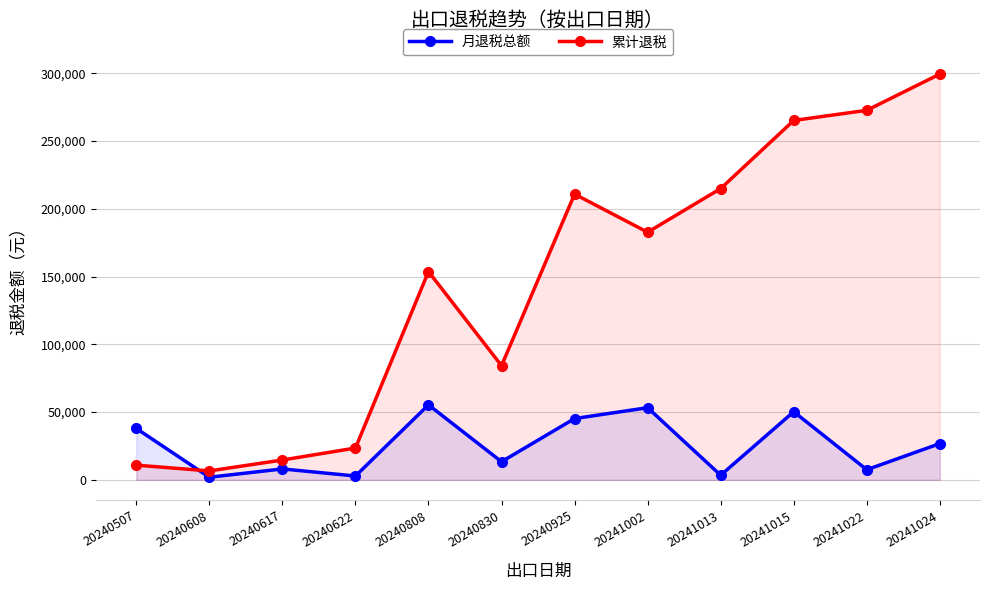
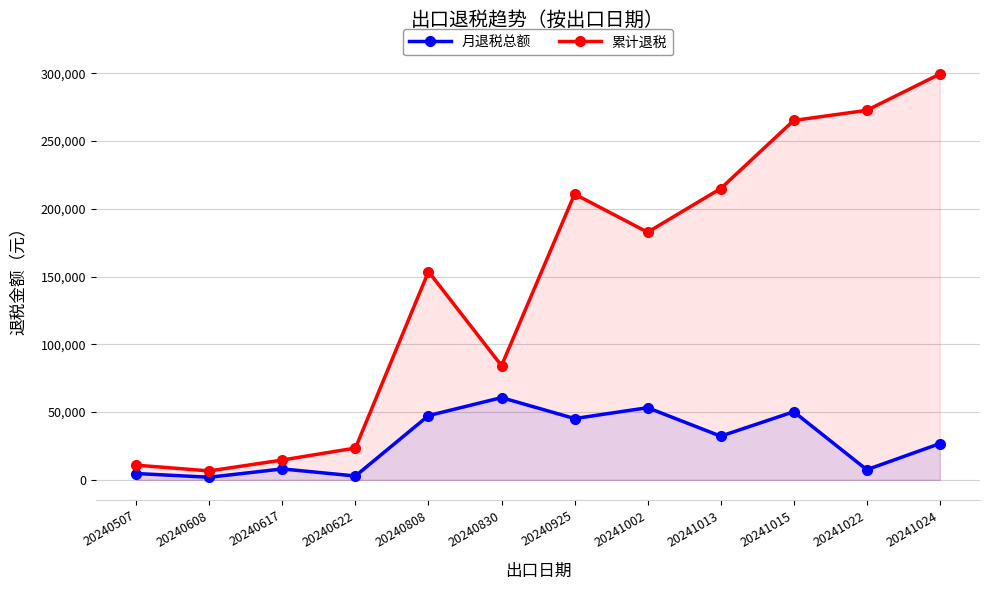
月退税总额, 20240507: 38,000 -> 5,000
月退税总额, 20240808: 55,000 -> 47,000
月退税总额, 20240830: 13,000 -> 61,000
月退税总额, 20241013: 3,000 -> 32,000
